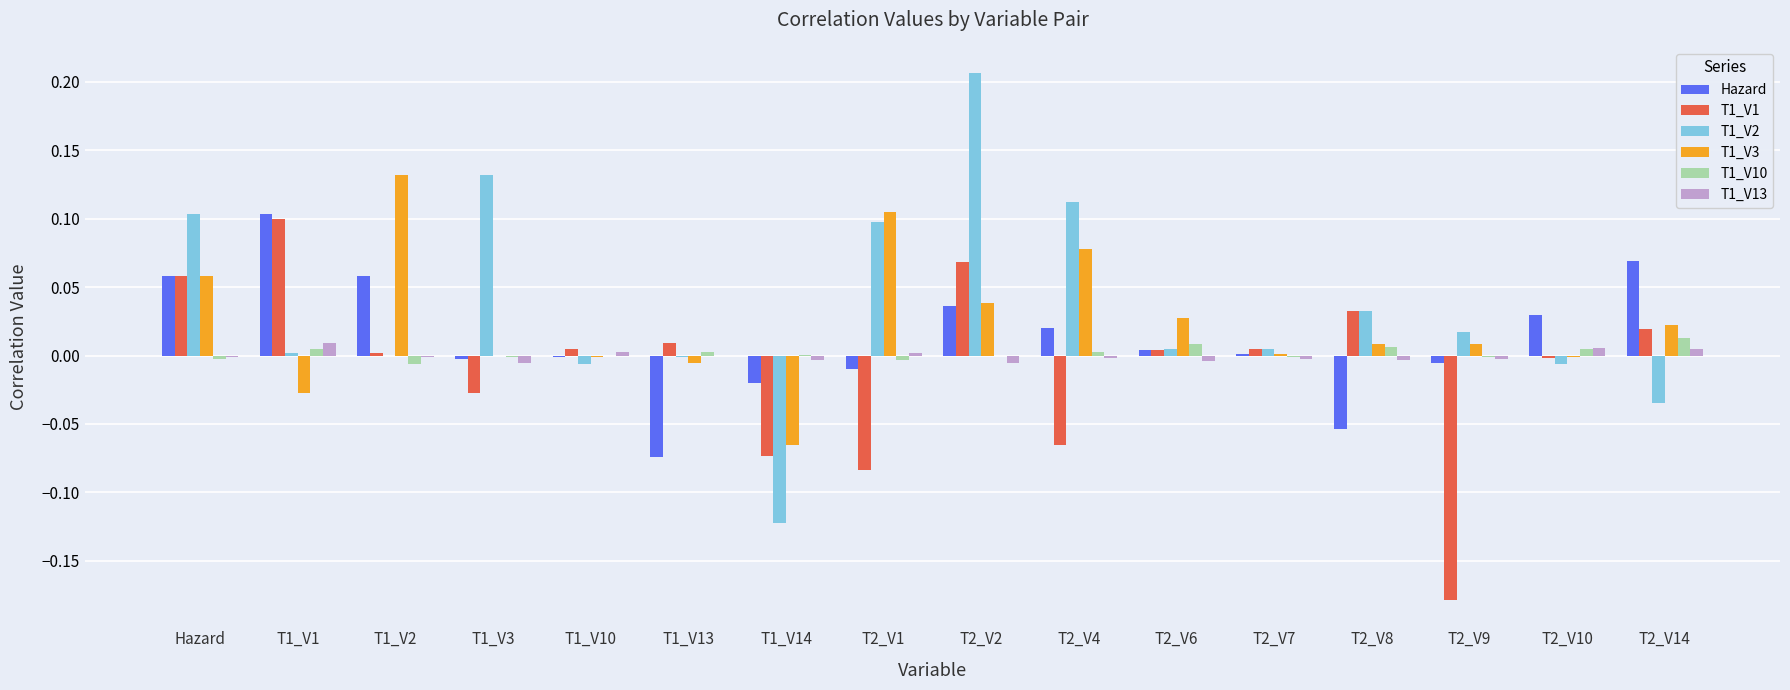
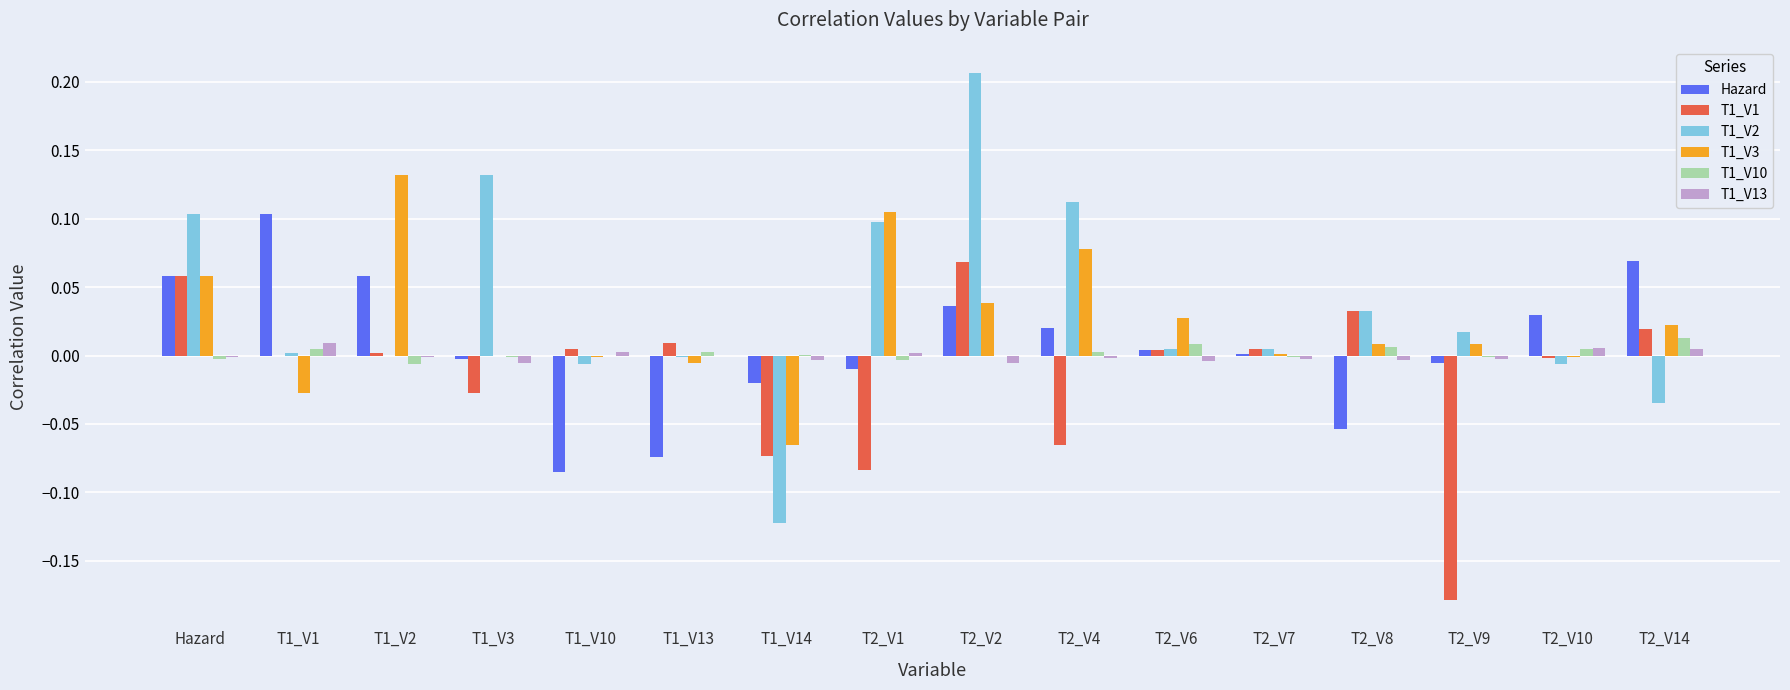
T1_V1, T1_V1: 0.1 -> 0.0
Hazard, T1_V10: -0.001 -> -0.085
